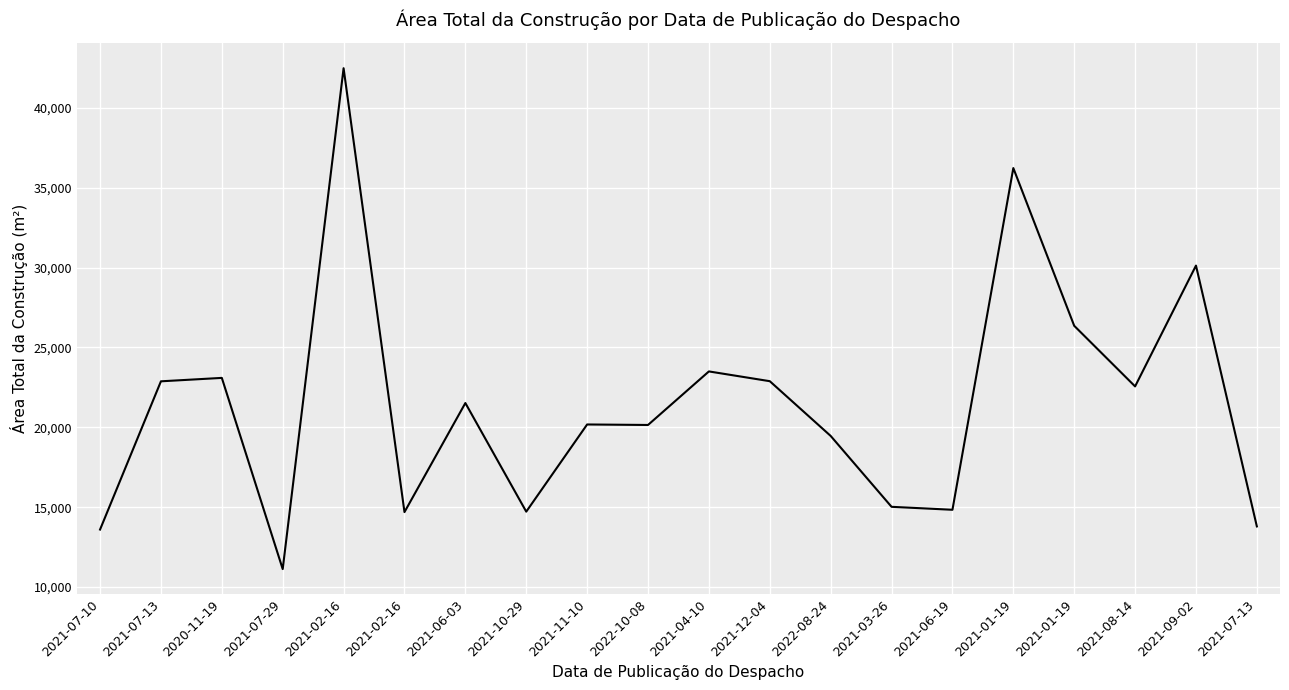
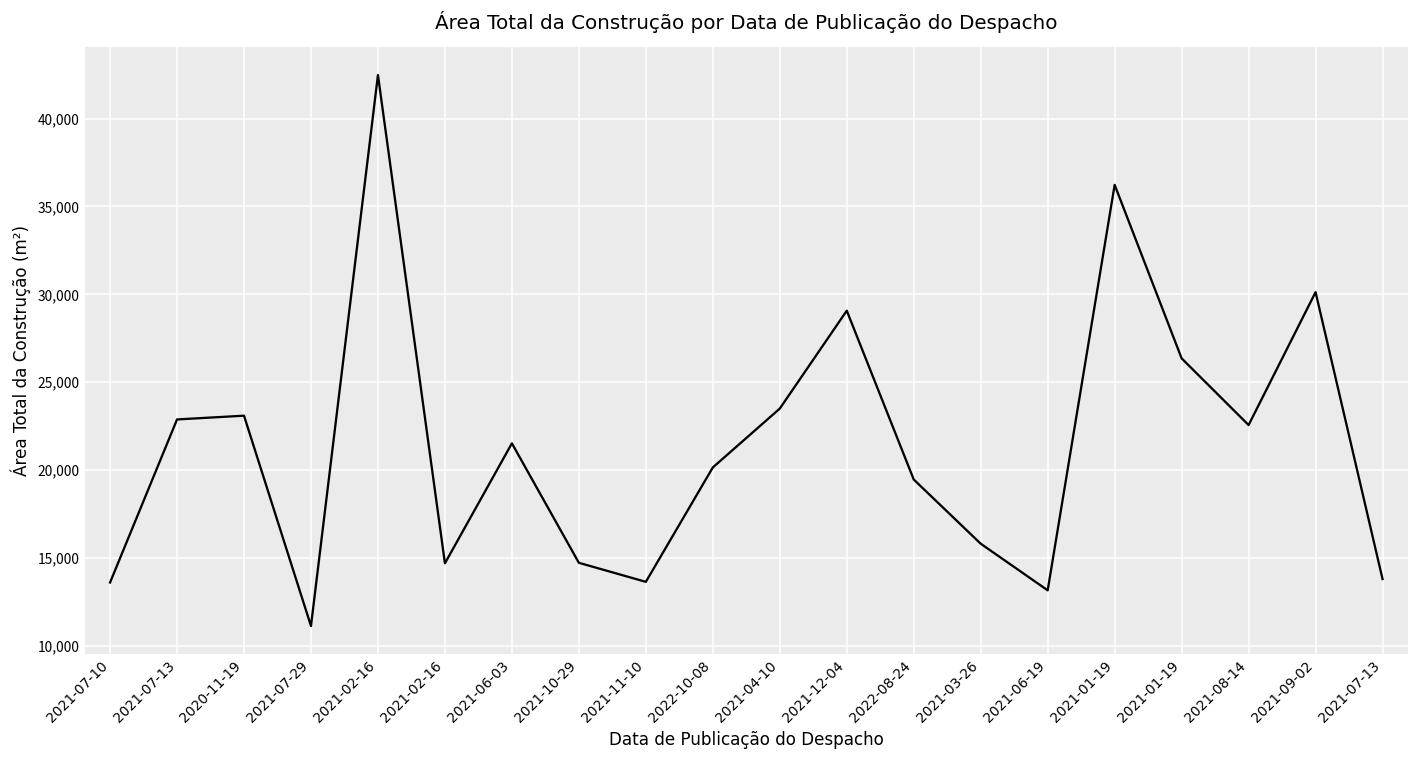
2021-11-10: 20,200 -> 13,600
2021-12-04: 22,900 -> 29,100
2021-03-26: 15,000 -> 15,800
2021-06-19: 14,800 -> 13,200
